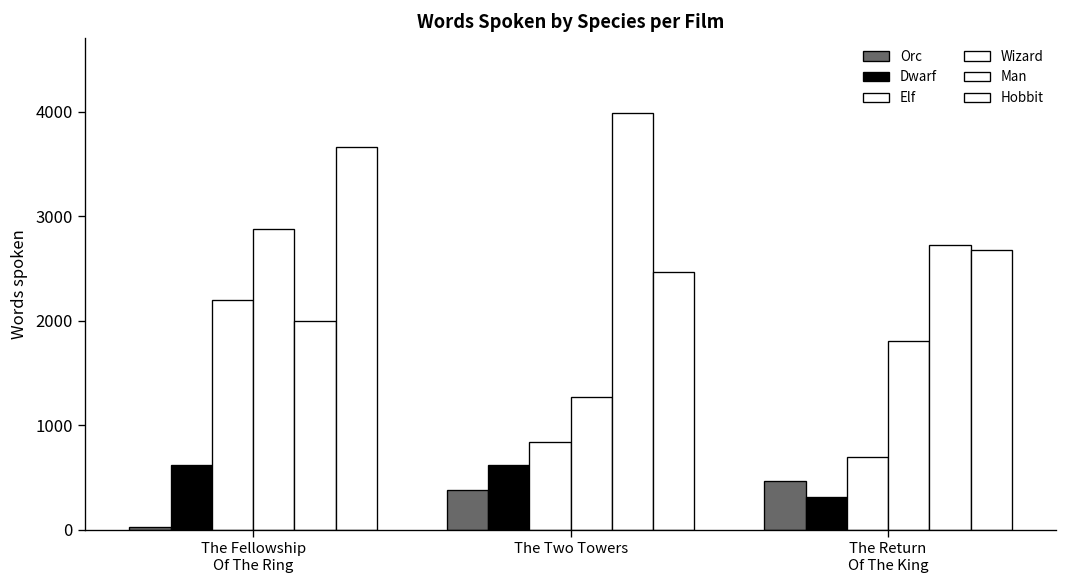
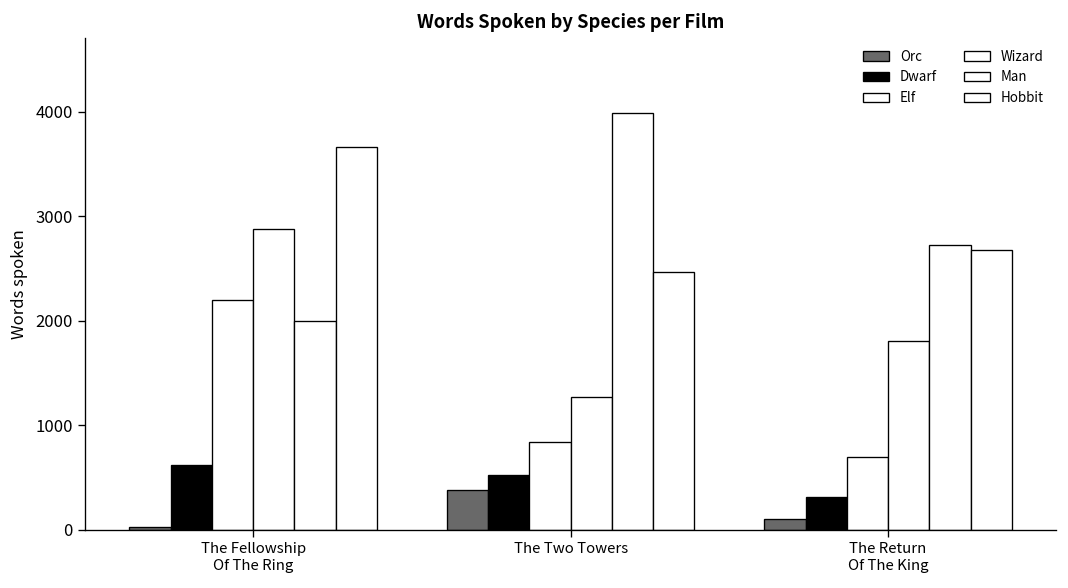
Dwarf, The Two Towers: 600 -> 500
Orc, The Return Of The King: 500 -> 100
